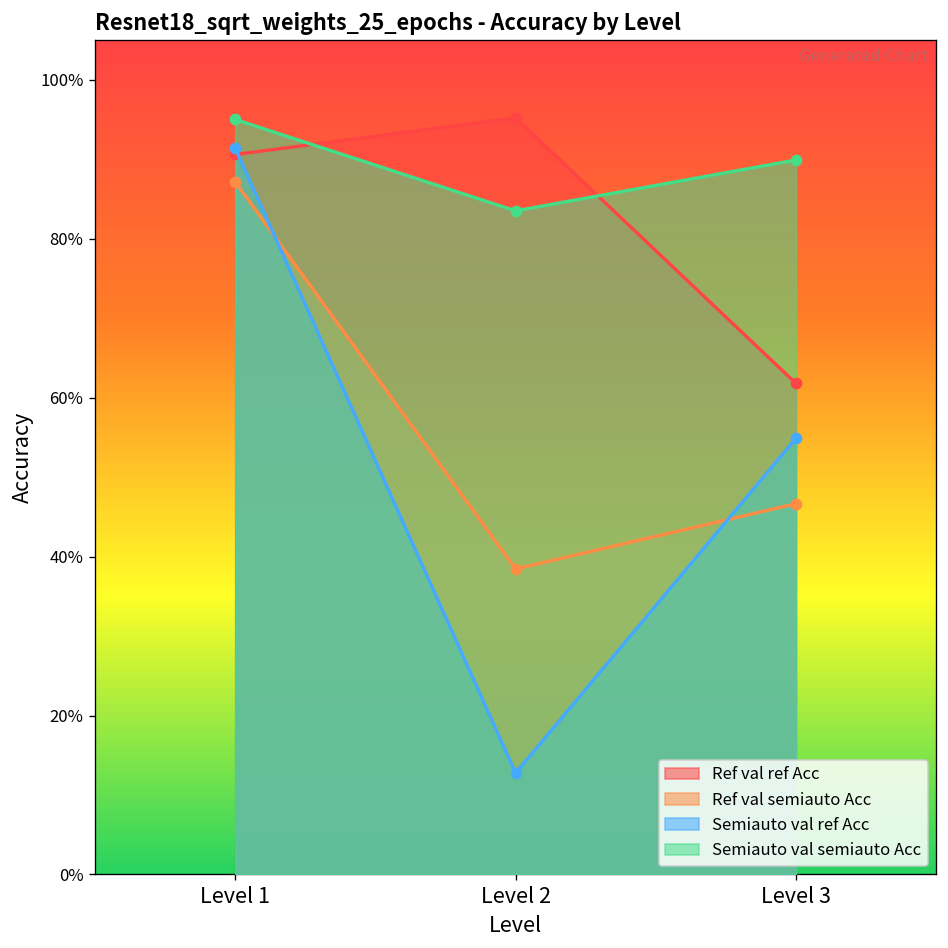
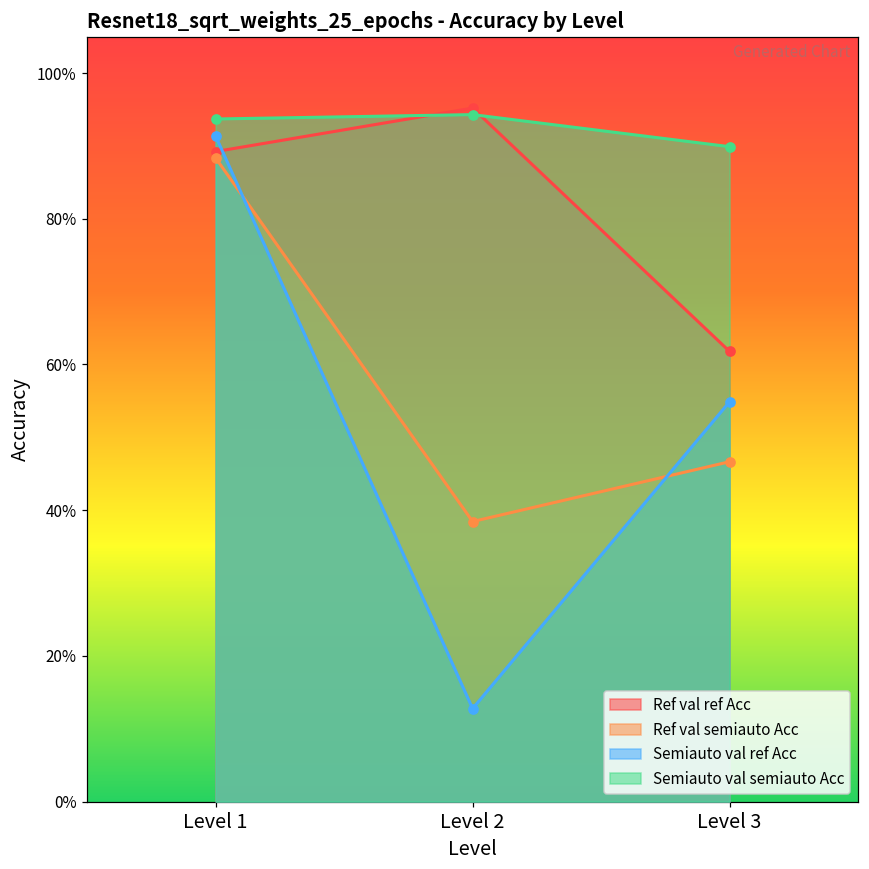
Ref val ref Acc, Level 1: 91% -> 89%
Ref val semiauto Acc, Level 1: 87% -> 88%
Semiauto val semiauto Acc, Level 1: 95% -> 94%
Semiauto val semiauto Acc, Level 2: 84% -> 94%
